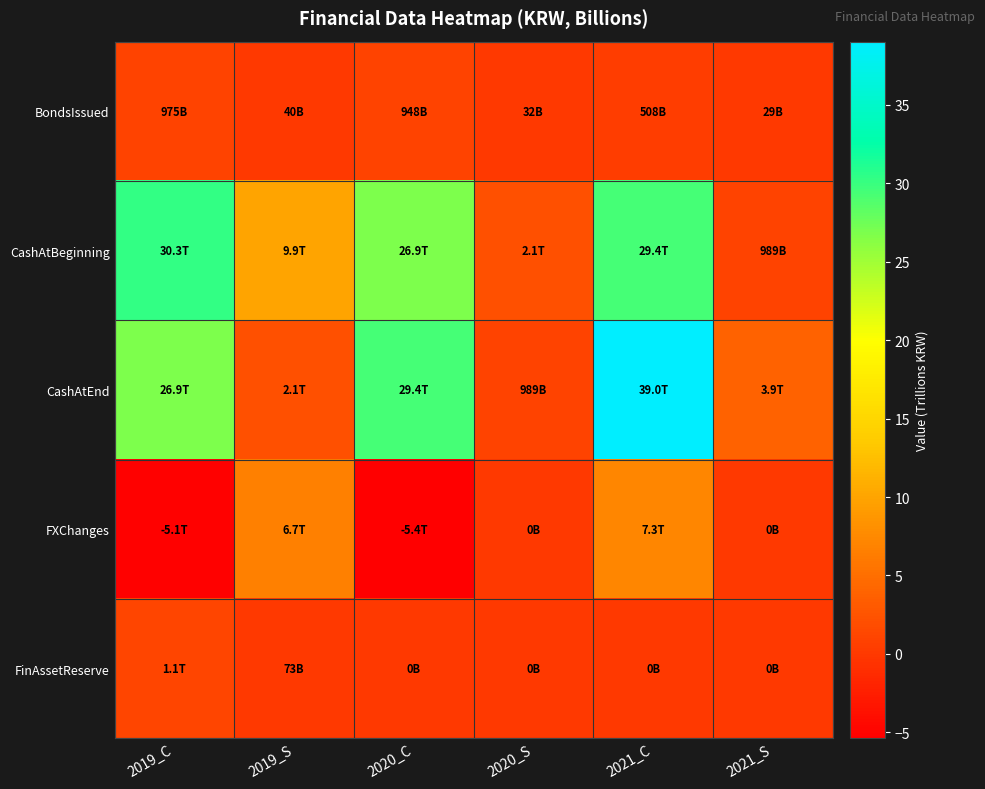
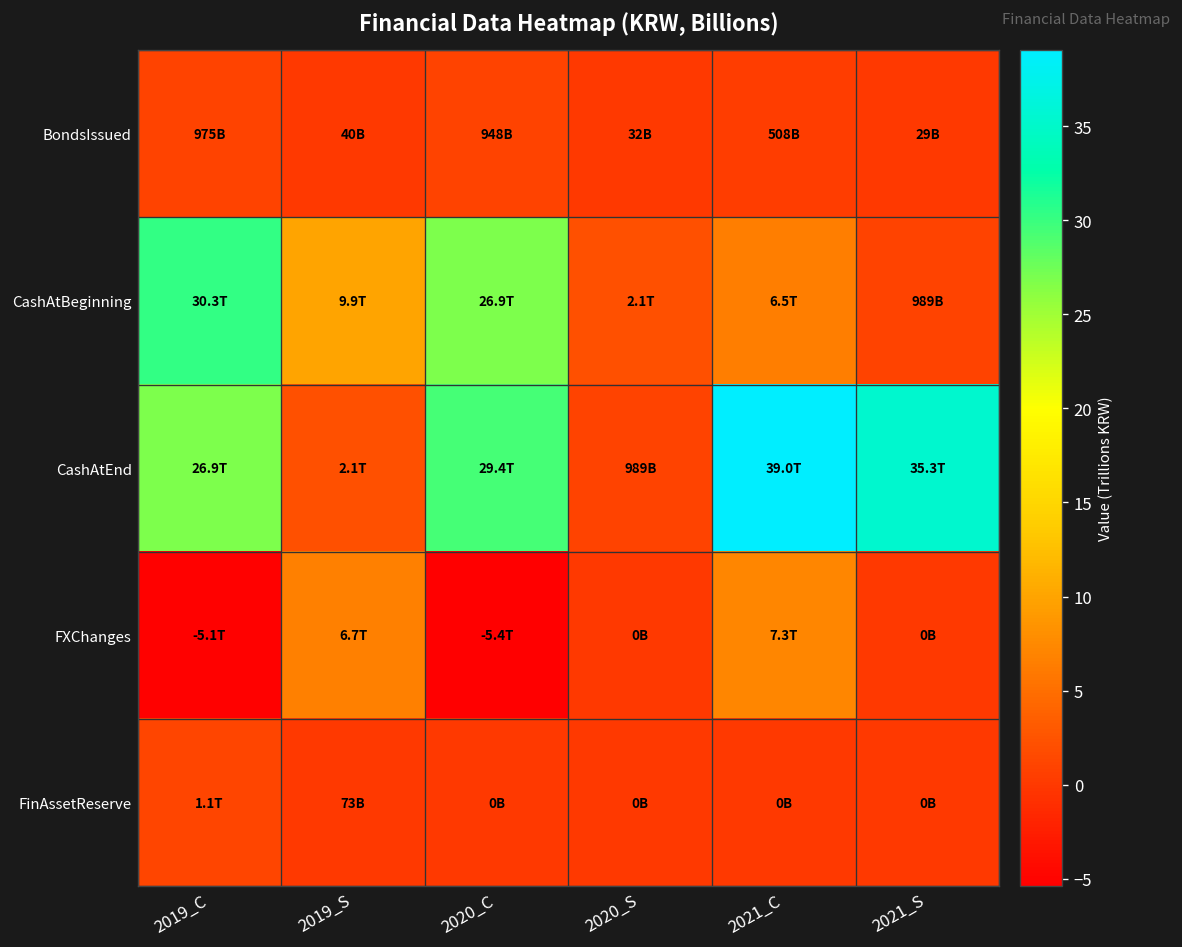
CashAtBeginning, 2021_C: 29.4T -> 6.5T
CashAtEnd, 2021_S: 3.9T -> 35.3T
